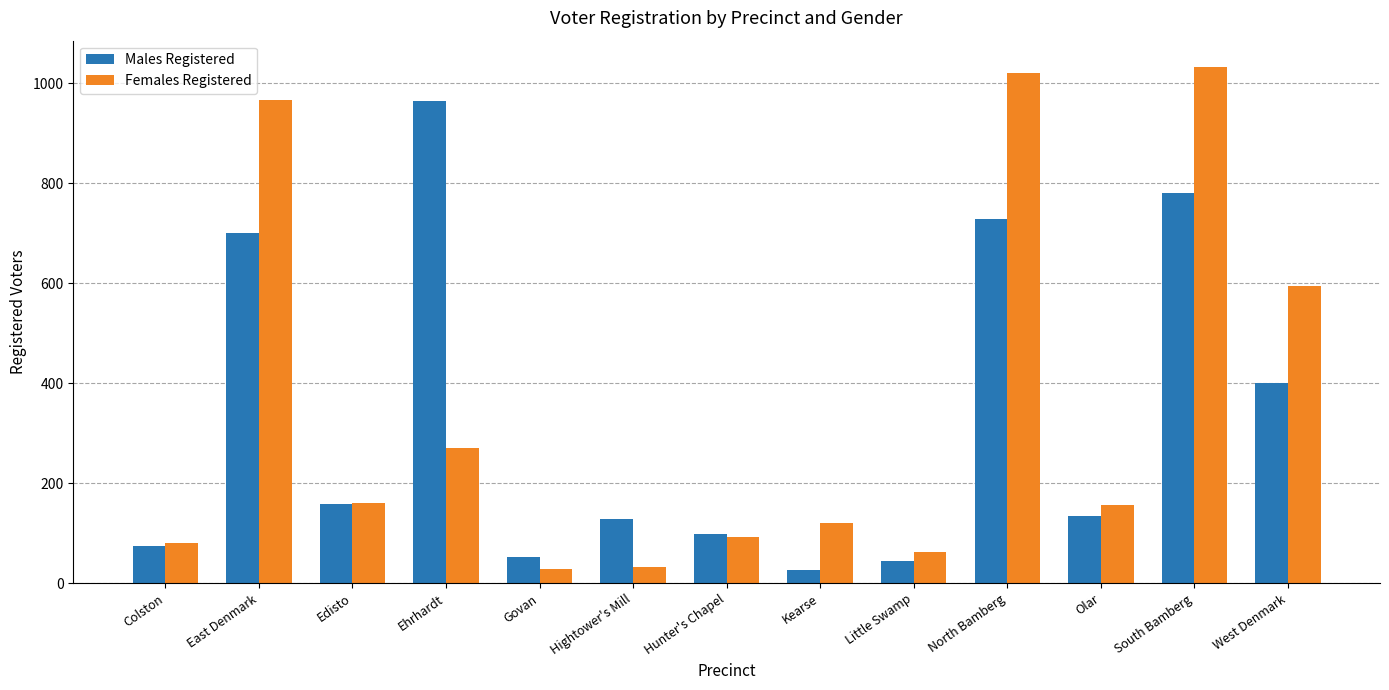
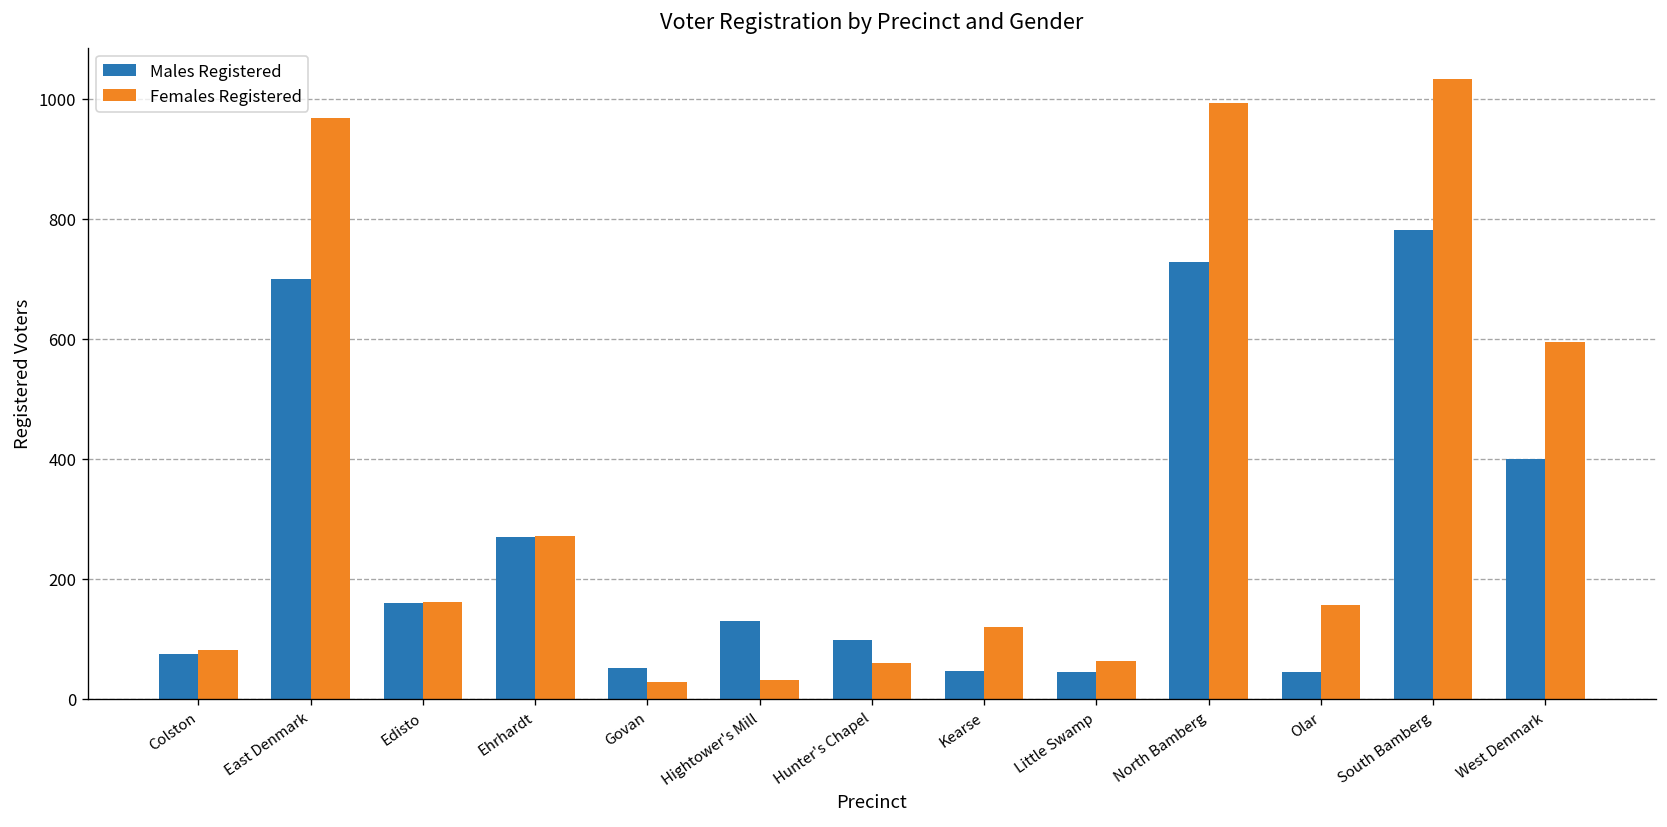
Males Registered, Ehrhardt: 960 -> 270
Females Registered, Hunter's Chapel: 90 -> 60
Males Registered, Kearse: 30 -> 50
Females Registered, North Bamberg: 1020 -> 990
Males Registered, Olar: 140 -> 40
